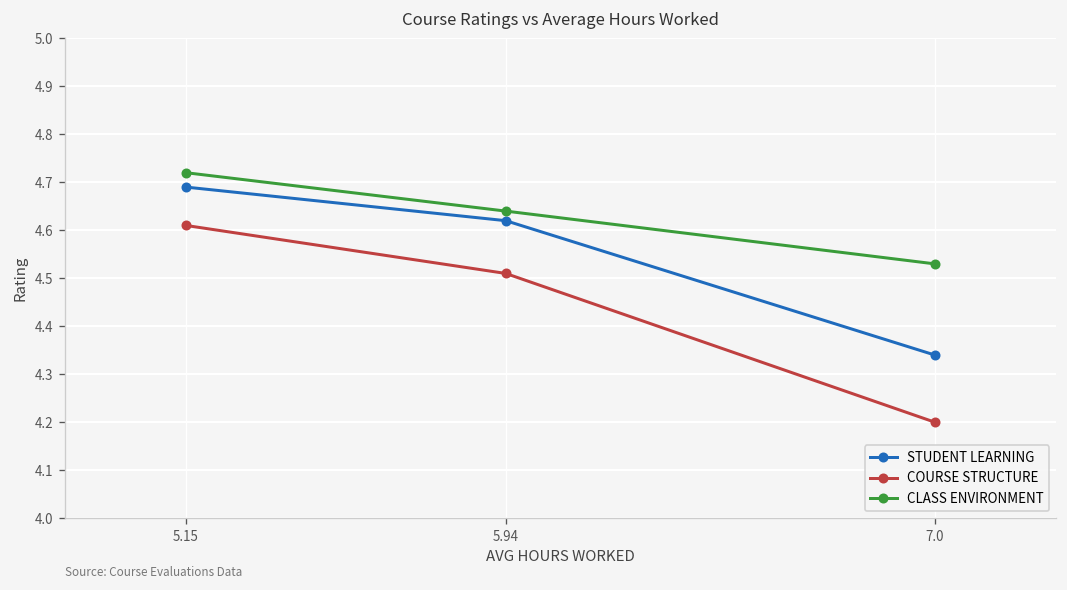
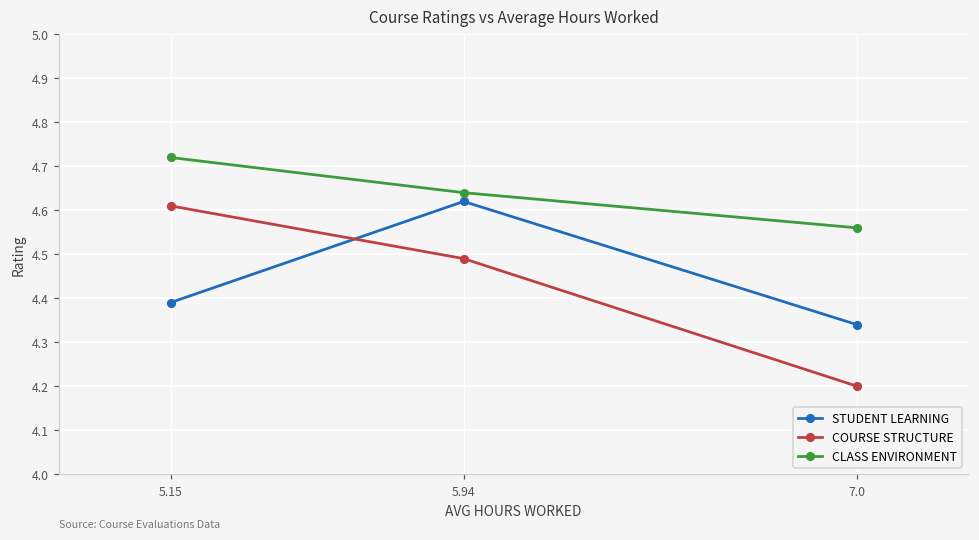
STUDENT LEARNING, 5.15: 4.69 -> 4.39
COURSE STRUCTURE, 5.94: 4.51 -> 4.49
CLASS ENVIRONMENT, 7.0: 4.53 -> 4.56
